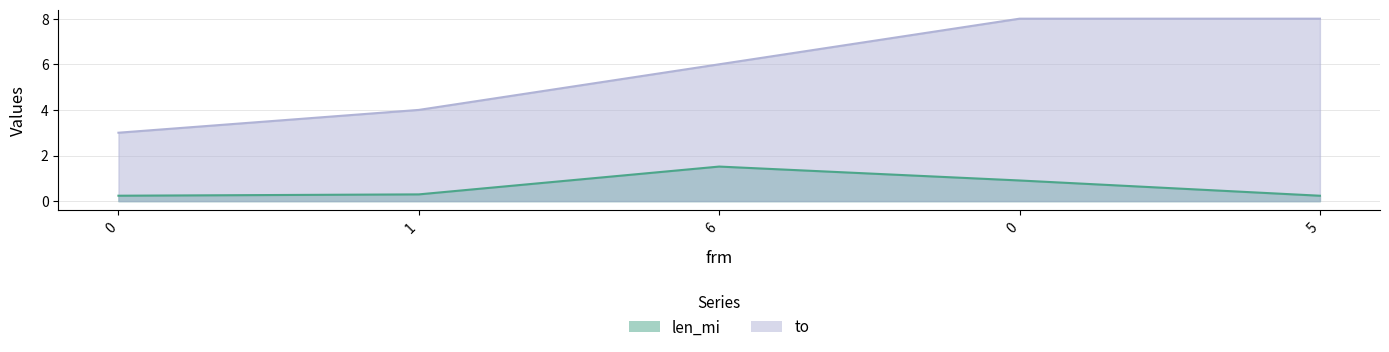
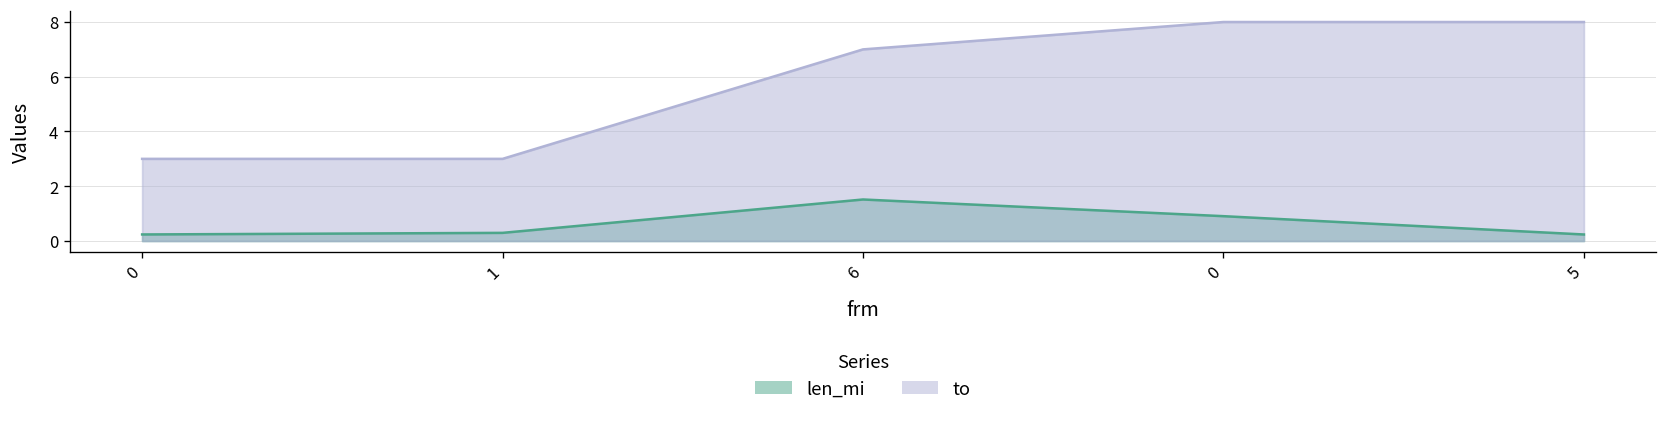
to, 1: 4 -> 3
to, 6: 6 -> 7
